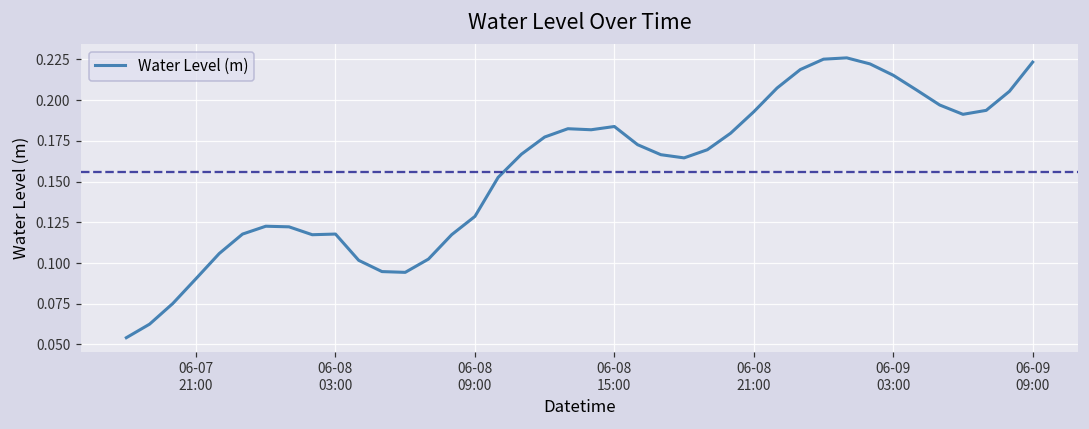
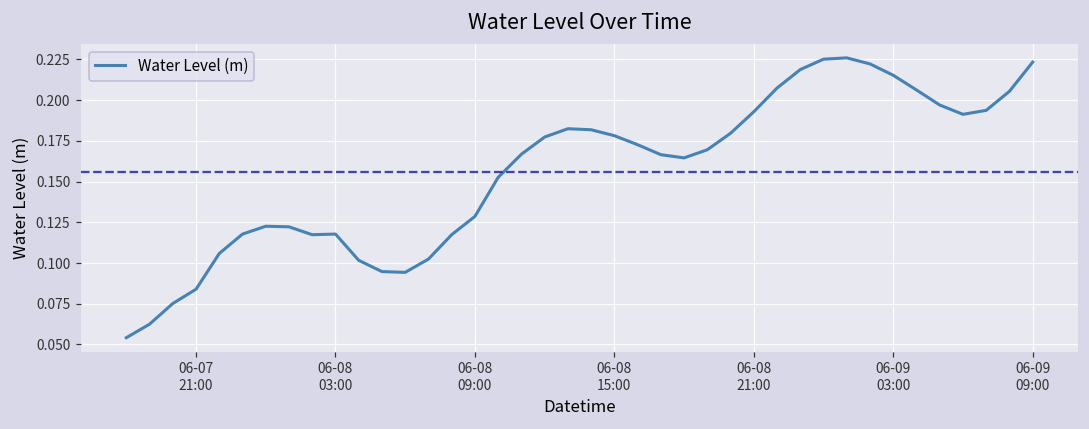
06-07 21:00: 0.090 -> 0.084
06-08 15:00: 0.184 -> 0.178
